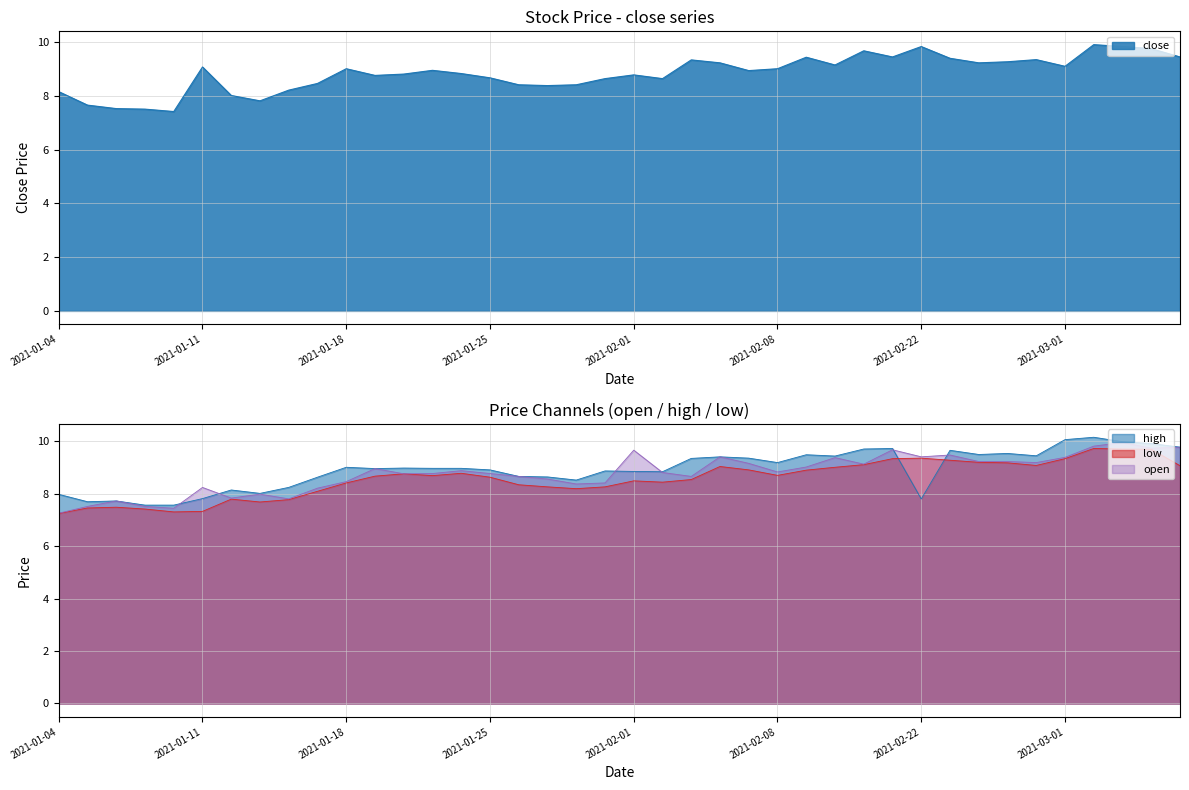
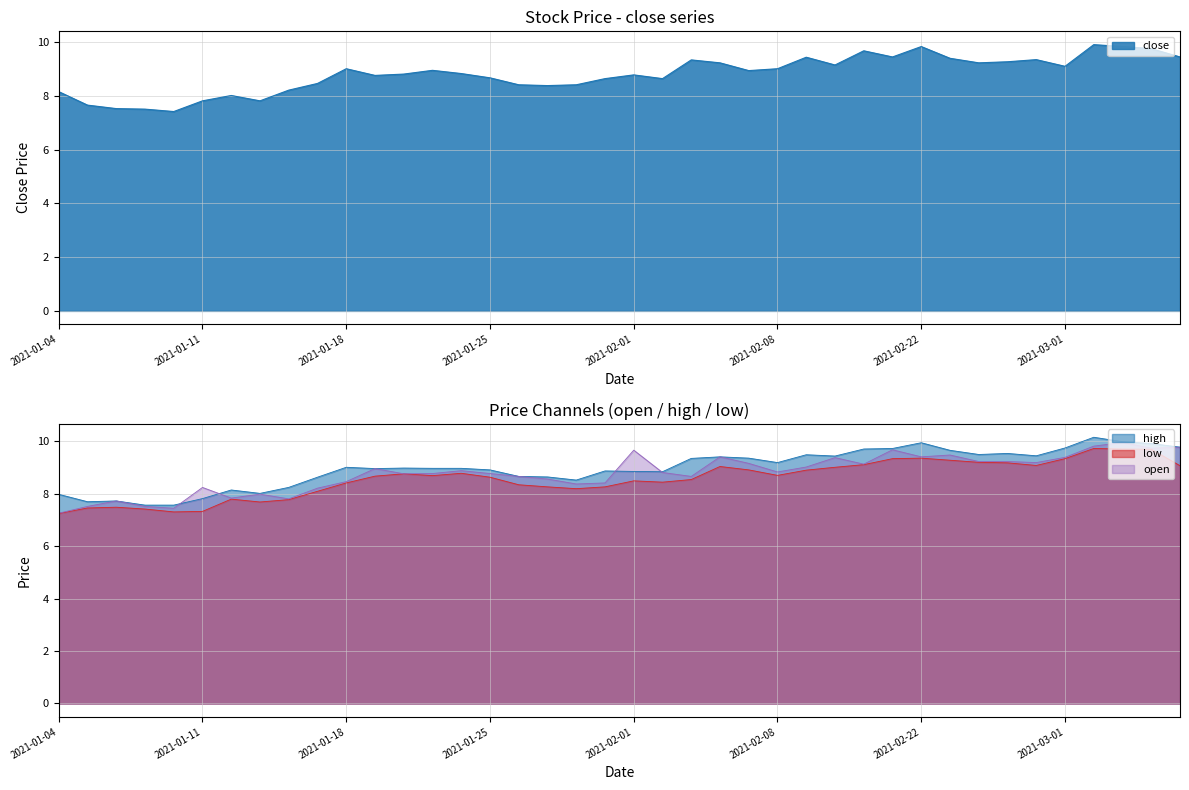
Stock Price - close series, 2021-01-11: 9.1 -> 7.8
Price Channels (open / high / low), high, 2021-02-22: 7.8 -> 10.0
Price Channels (open / high / low), high, 2021-03-01: 10.1 -> 9.8
